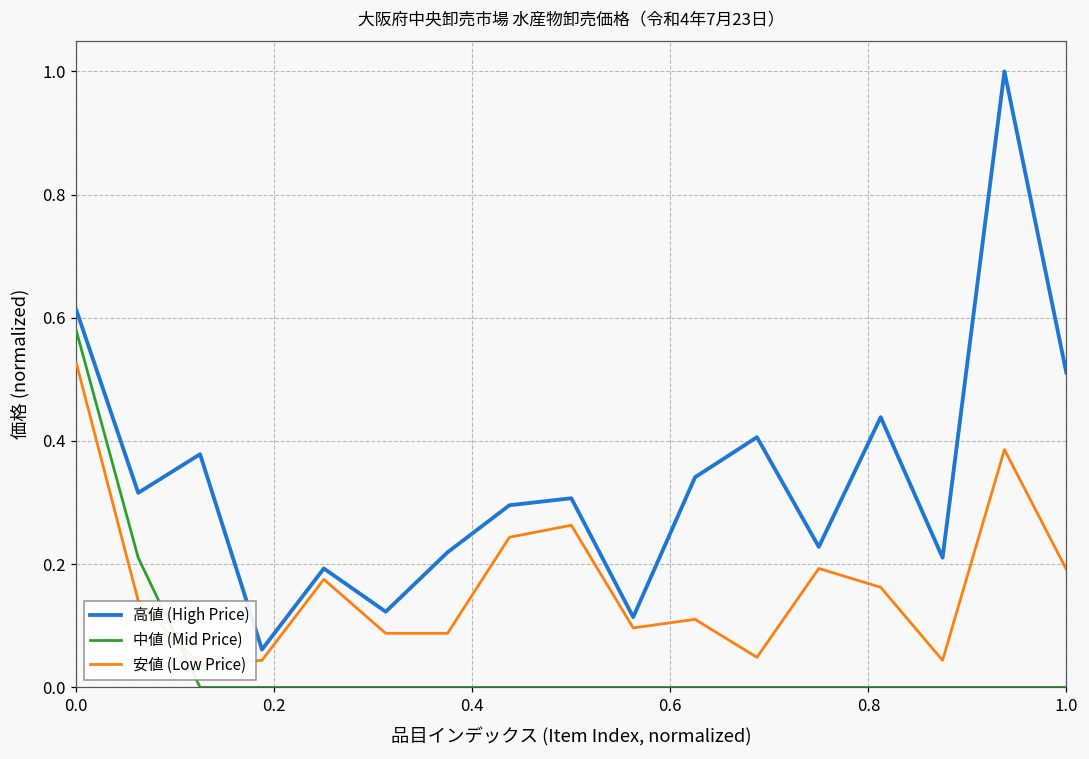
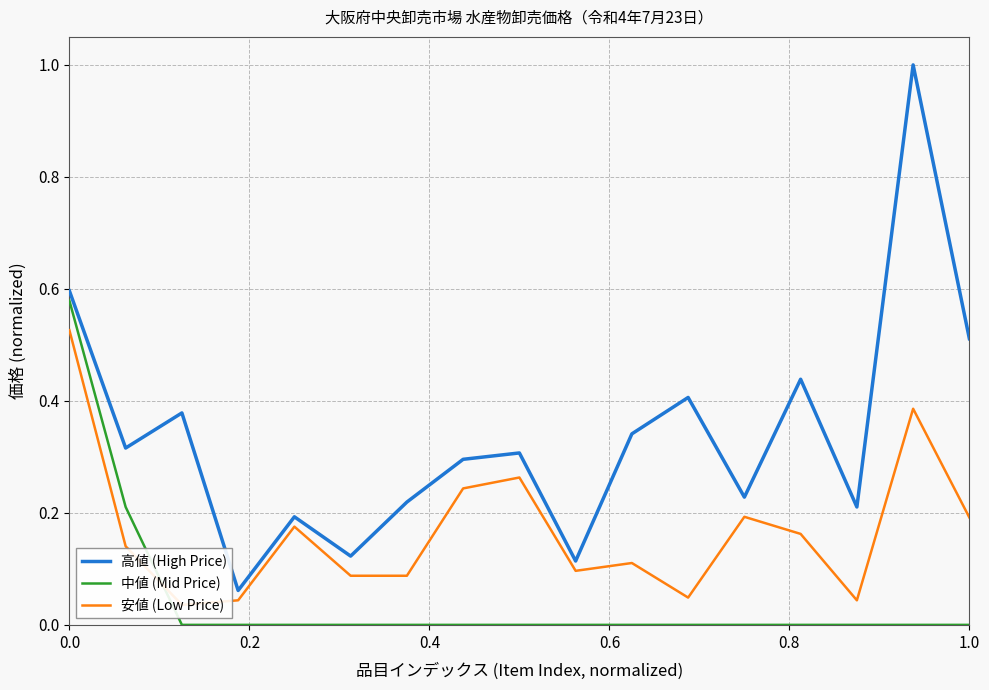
高値 (High Price), 0.0: 0.61 -> 0.60
